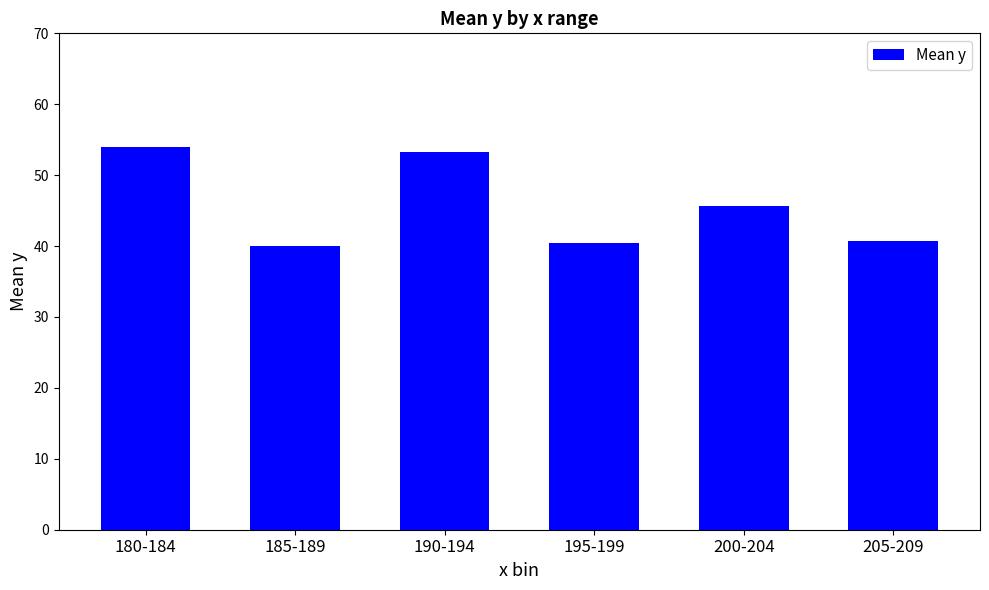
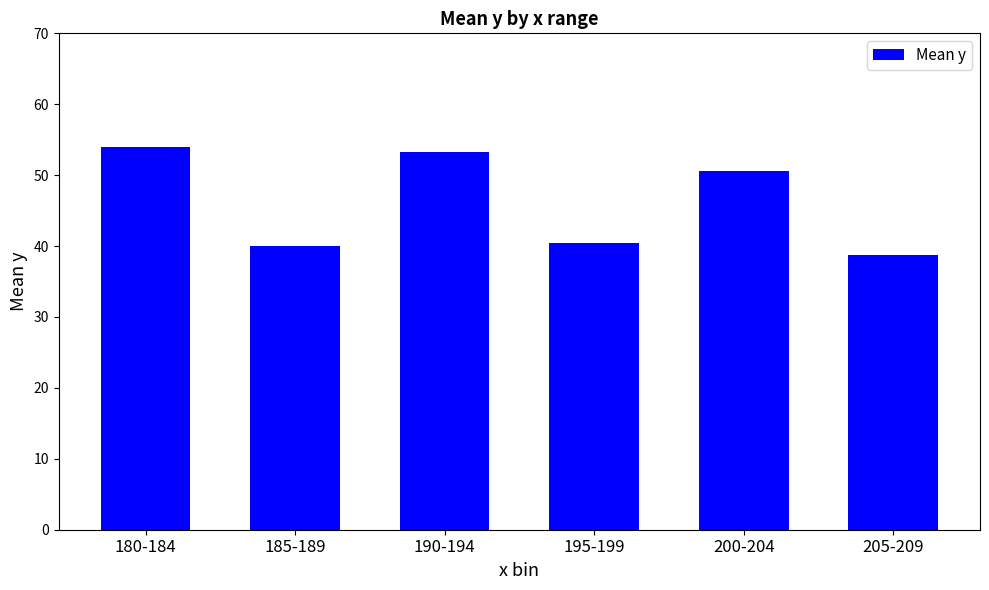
200-204: 46 -> 51
205-209: 41 -> 39
